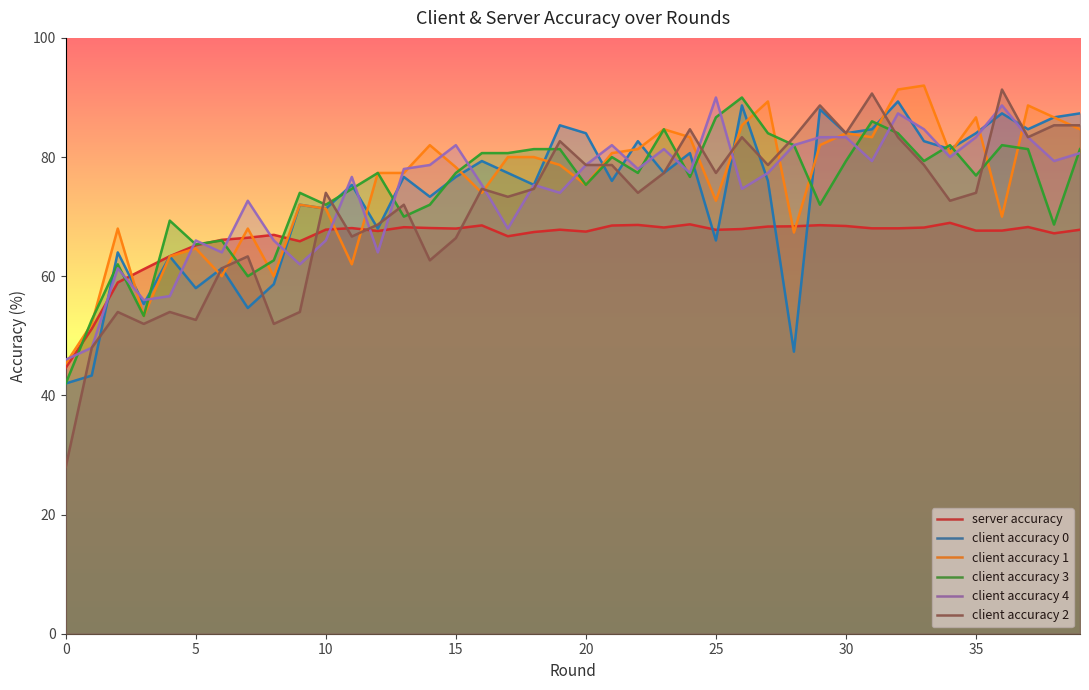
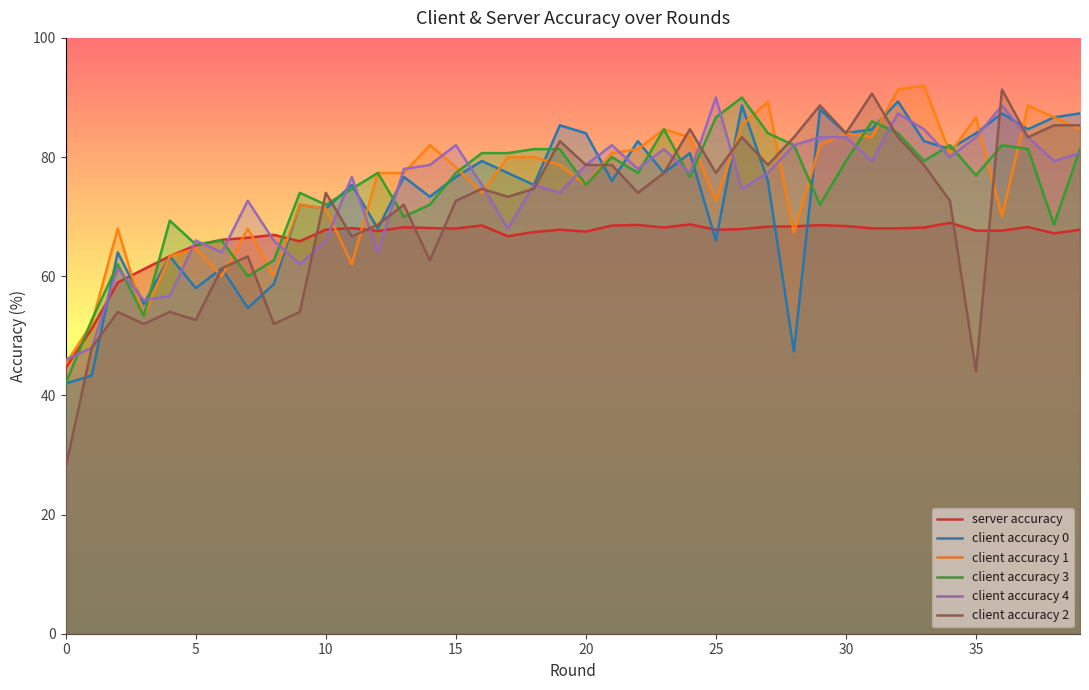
client accuracy 2, 15: 66 -> 73
client accuracy 2, 35: 74 -> 44
